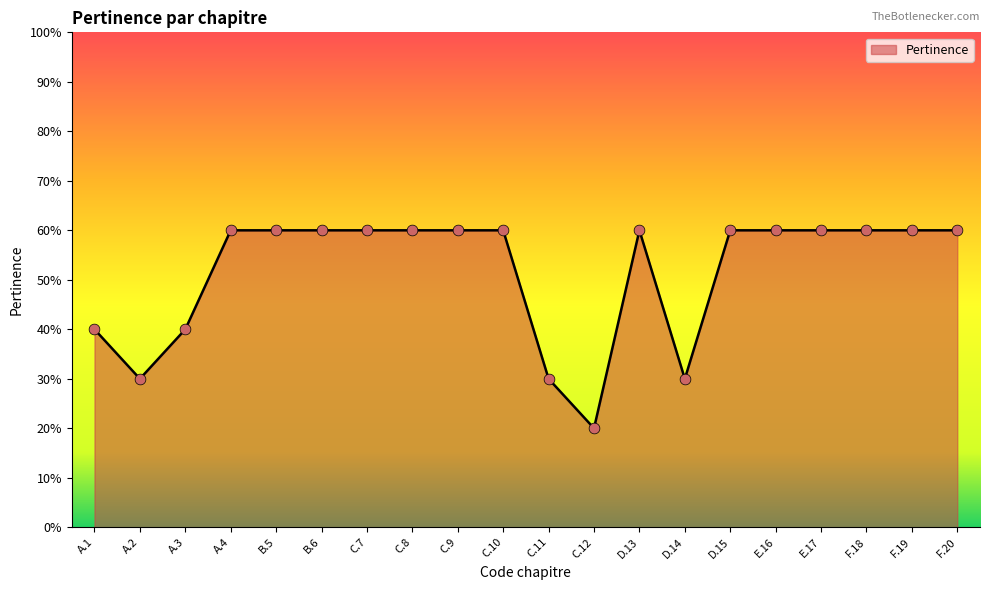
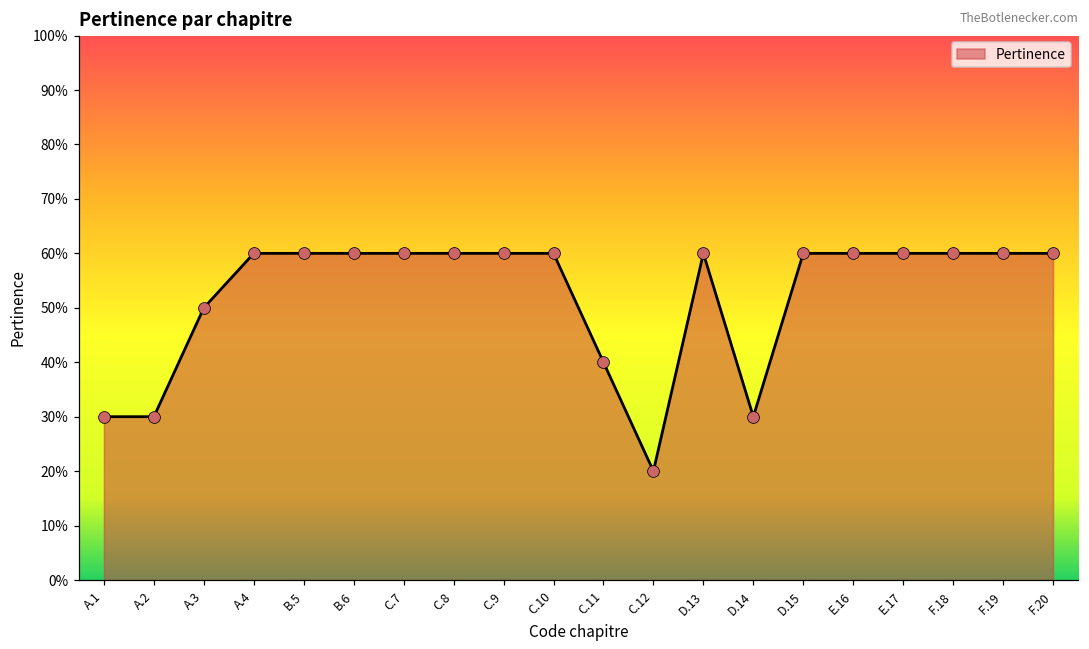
A.1: 40% -> 30%
A.3: 40% -> 50%
C.11: 30% -> 40%
